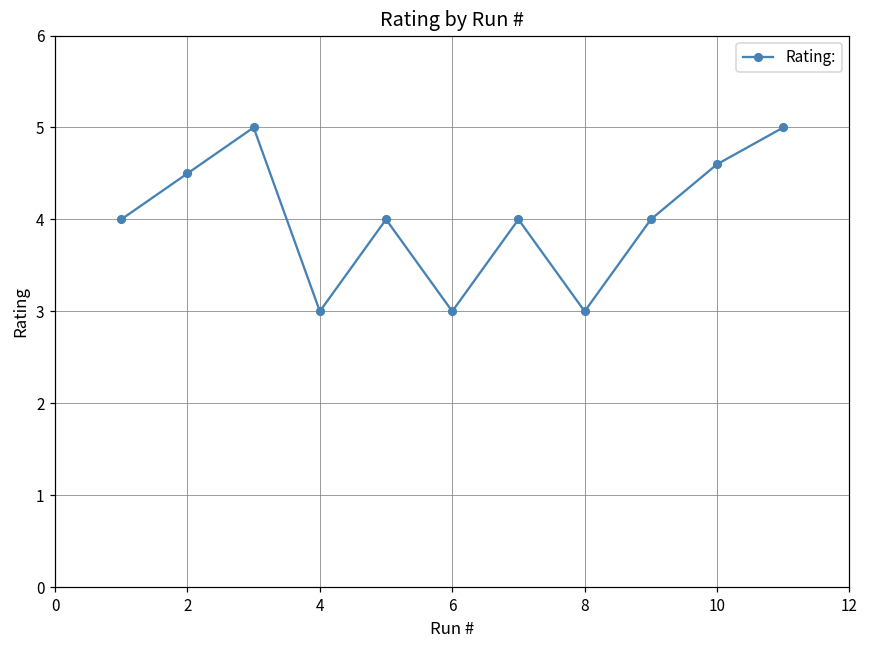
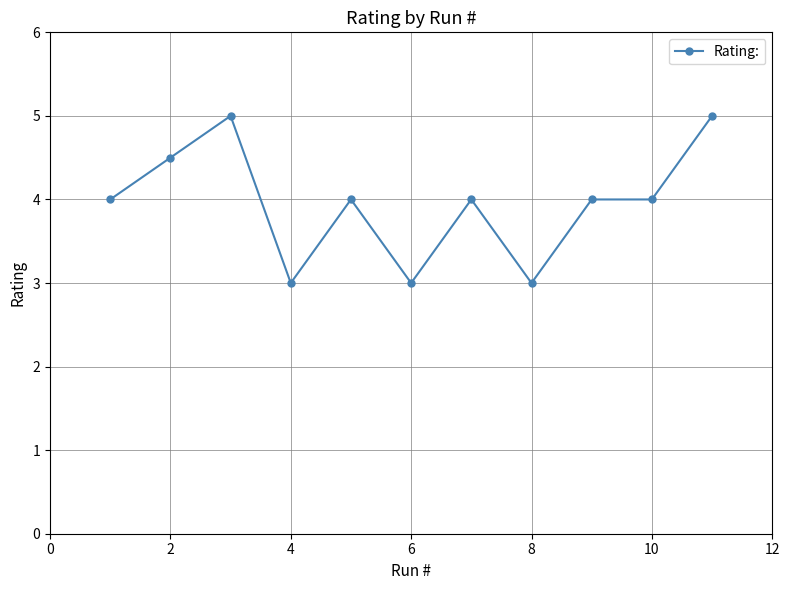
10: 4.6 -> 4.0
